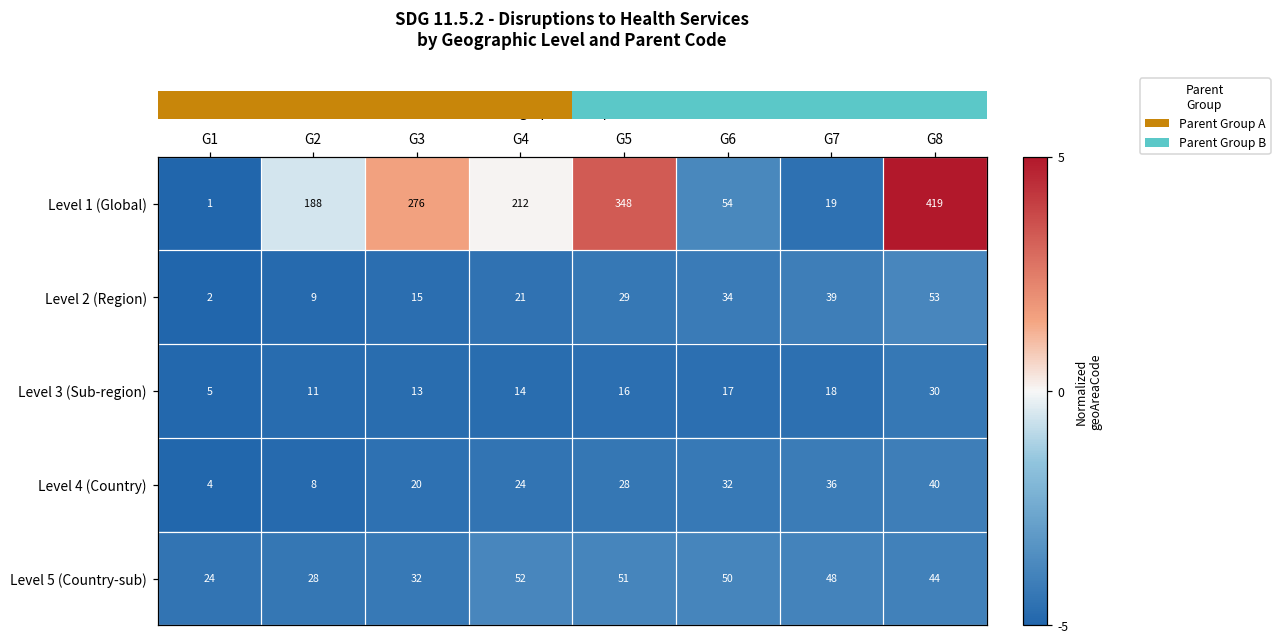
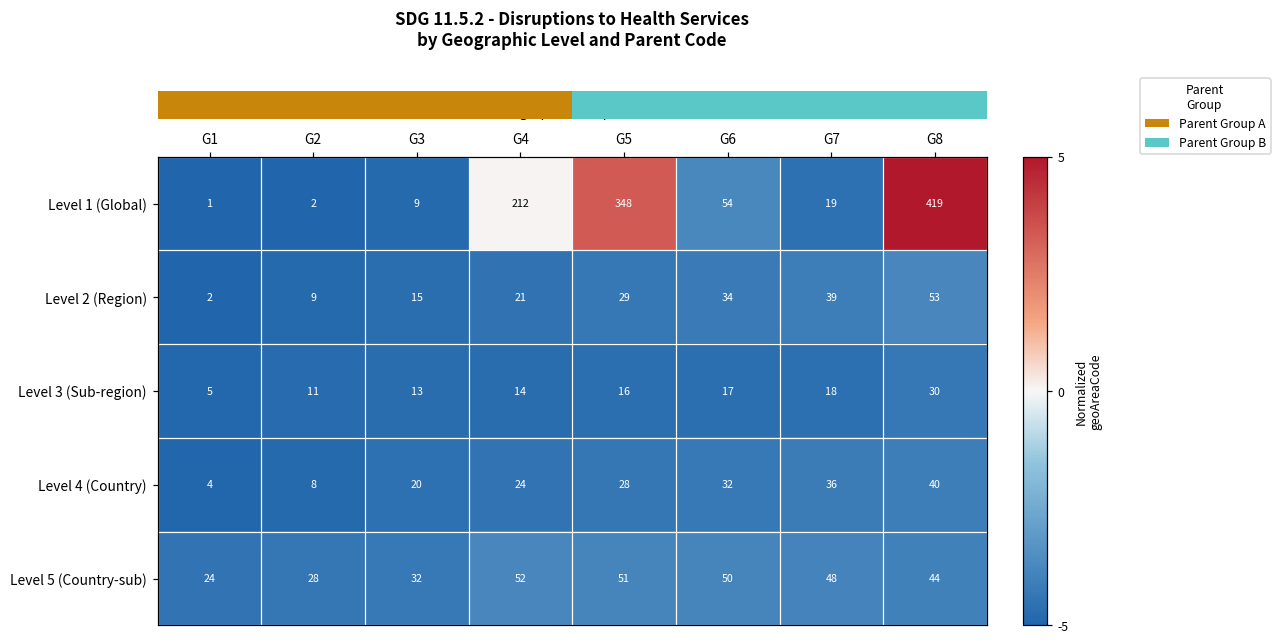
Level 1 (Global), G2: 188 -> 2
Level 1 (Global), G3: 276 -> 9
